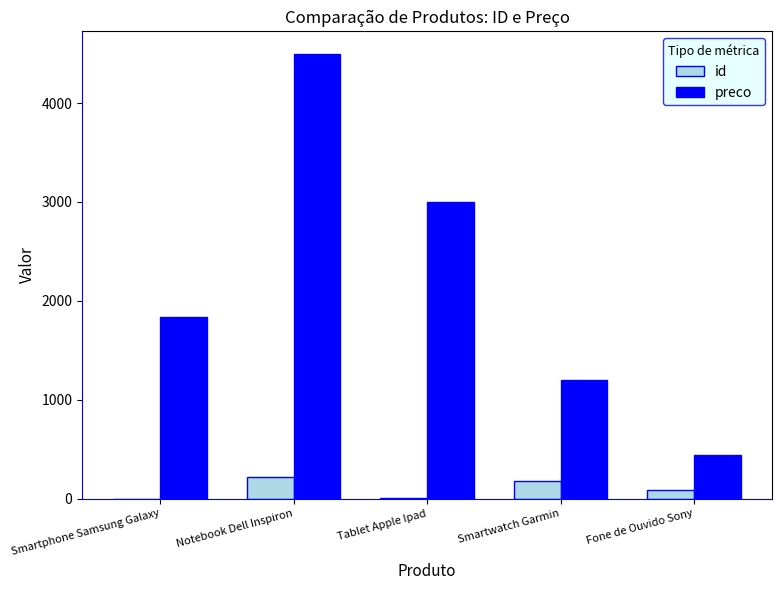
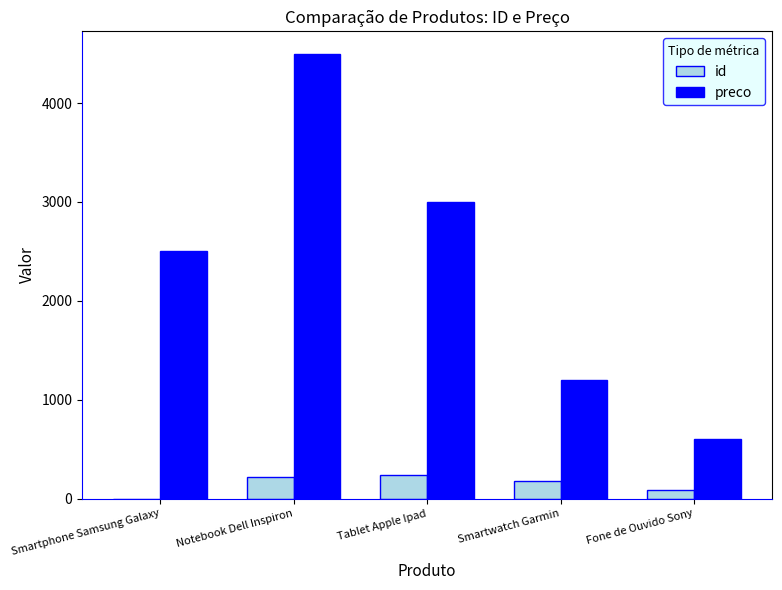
preco, Smartphone Samsung Galaxy: 1800 -> 2500
id, Tablet Apple Ipad: 0 -> 200
preco, Fone de Ouvido Sony: 400 -> 600
